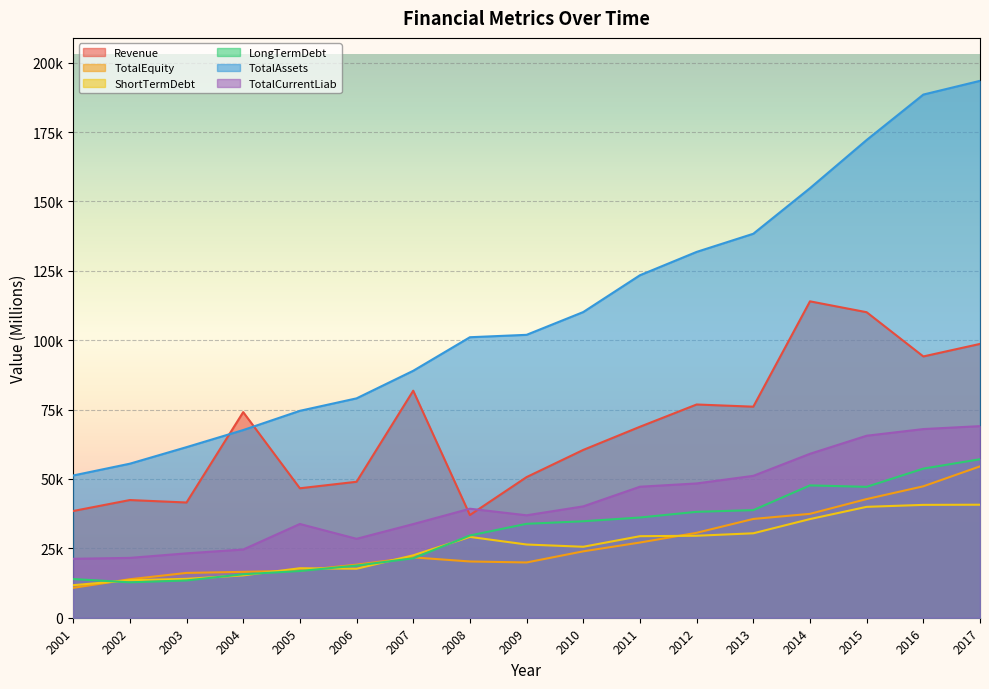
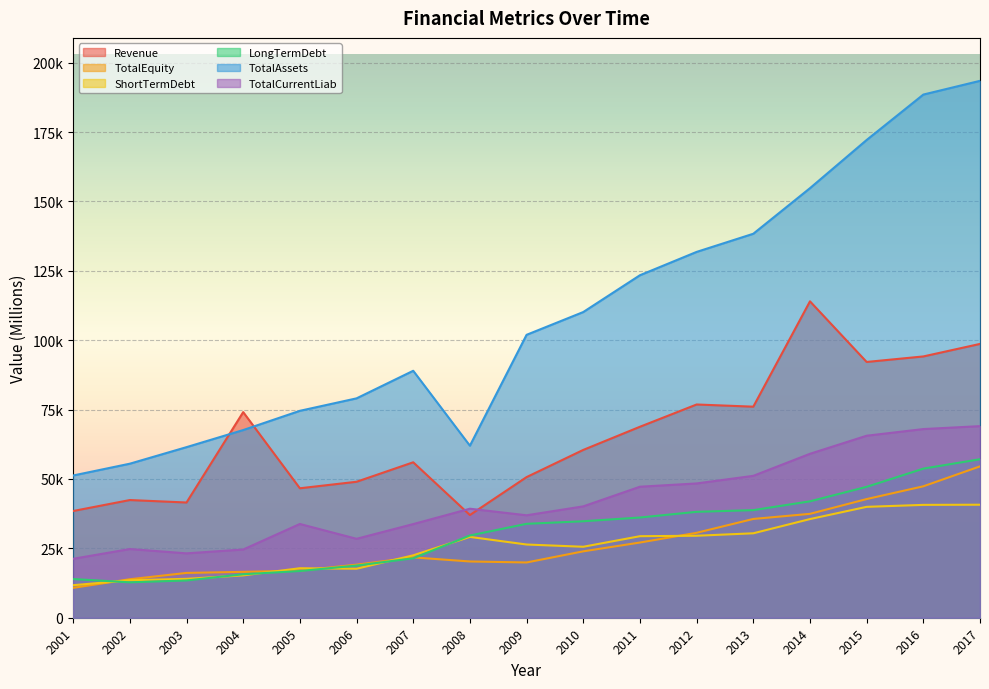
TotalCurrentLiab, 2002: 22000 -> 25000
Revenue, 2007: 82000 -> 56000
TotalAssets, 2008: 101000 -> 62000
LongTermDebt, 2014: 48000 -> 42000
Revenue, 2015: 110000 -> 92000
